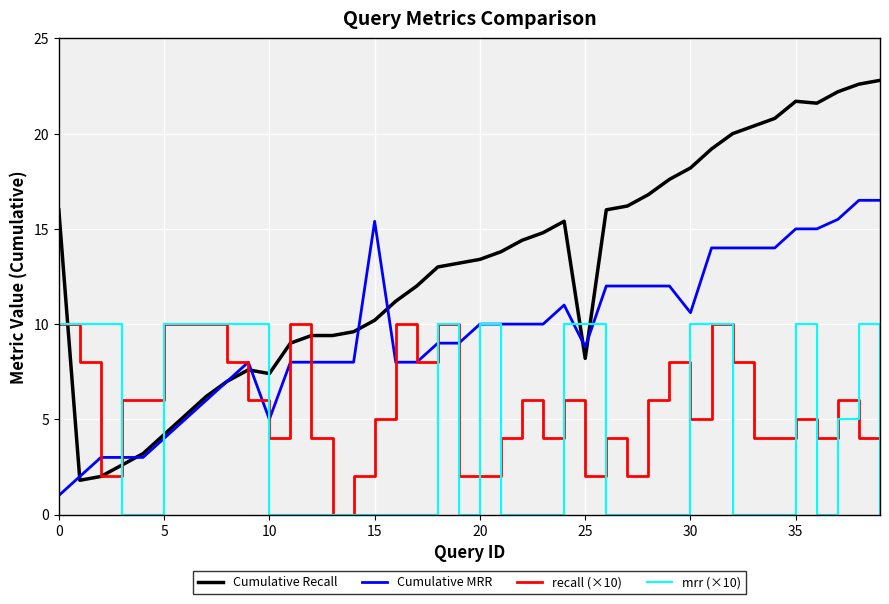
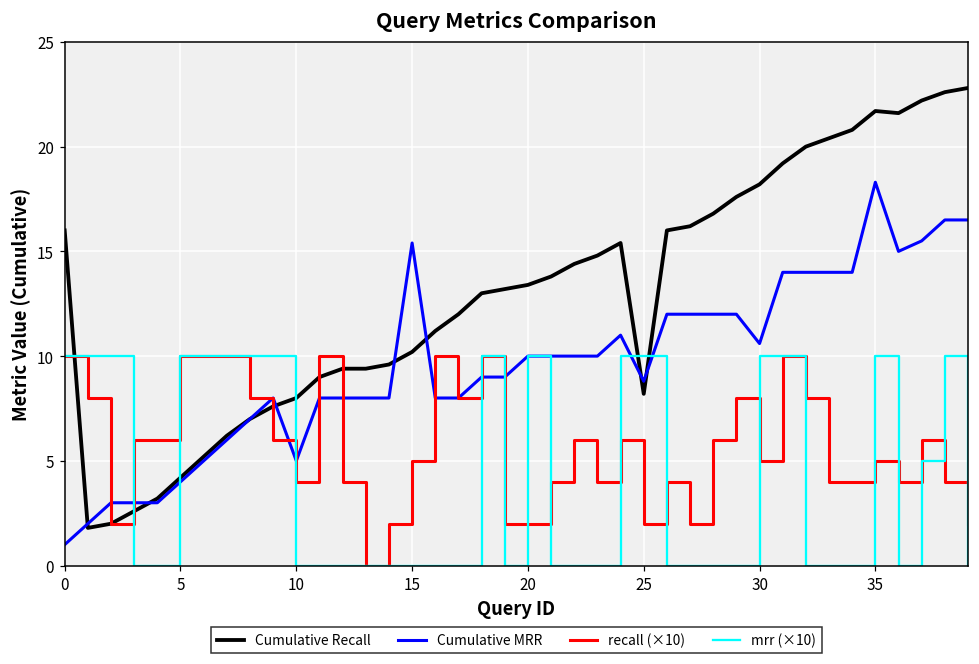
Cumulative Recall, 10: 7.4 -> 8.0
Cumulative MRR, 35: 15.0 -> 18.3
